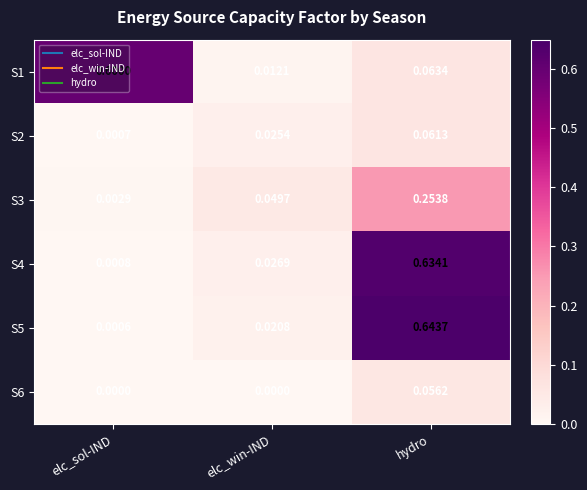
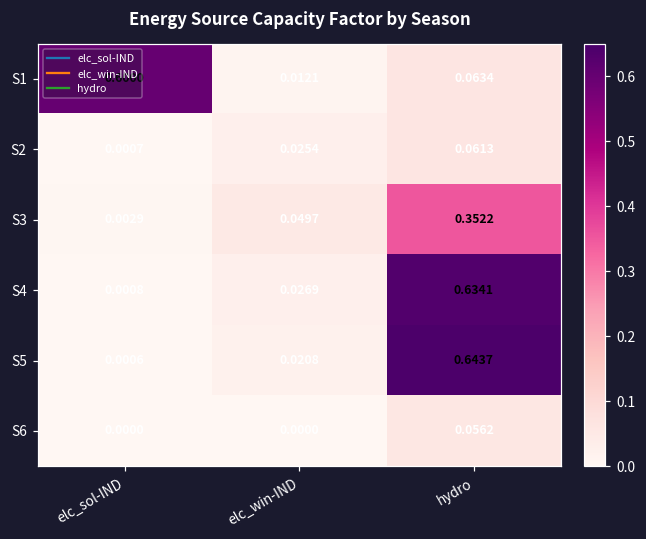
S3, hydro: 0.2538 -> 0.3522
